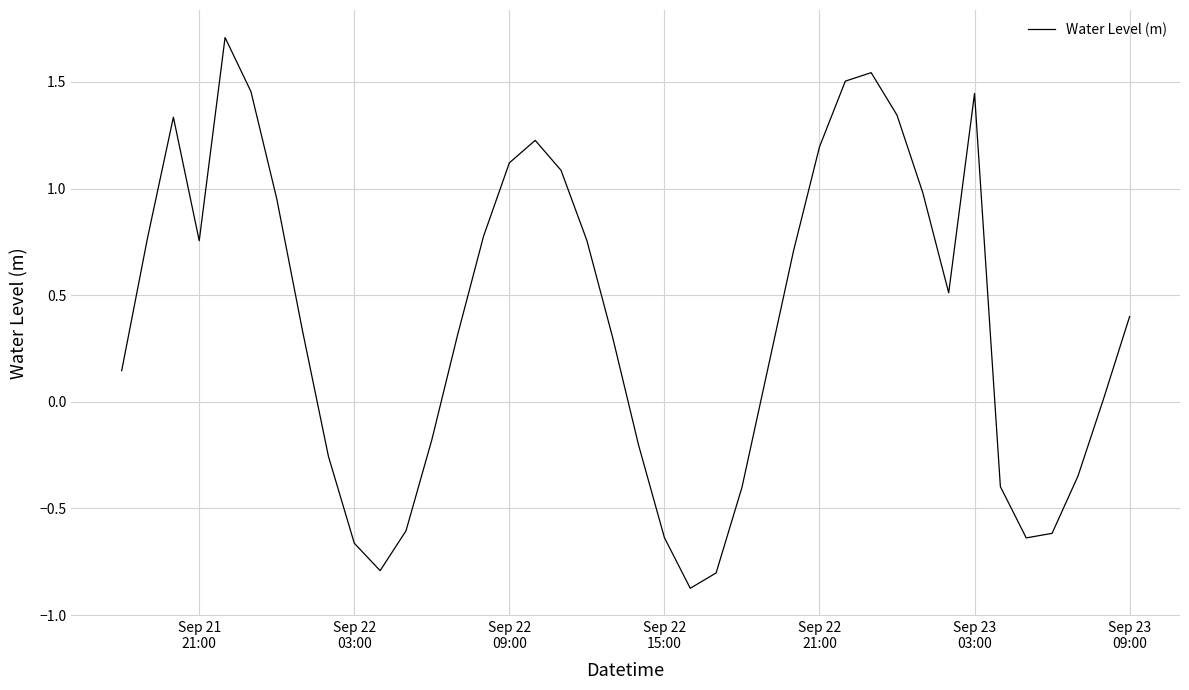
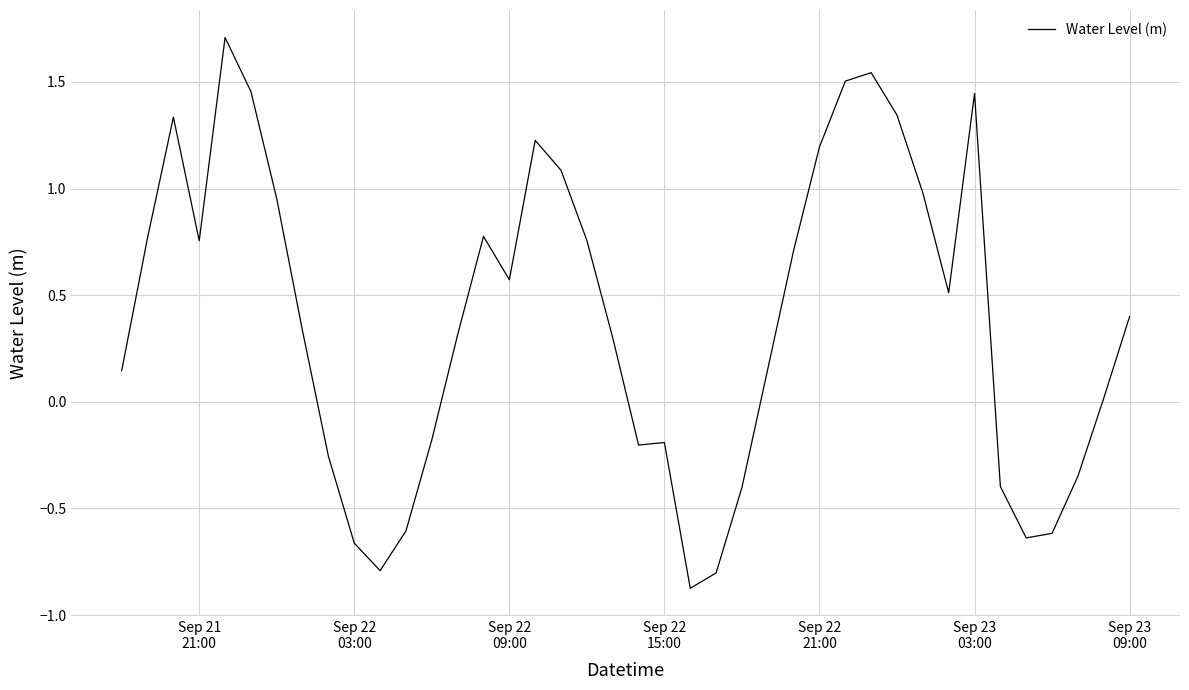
Sep 22 09:00: 1.12 -> 0.57
Sep 22 15:00: -0.64 -> -0.19
